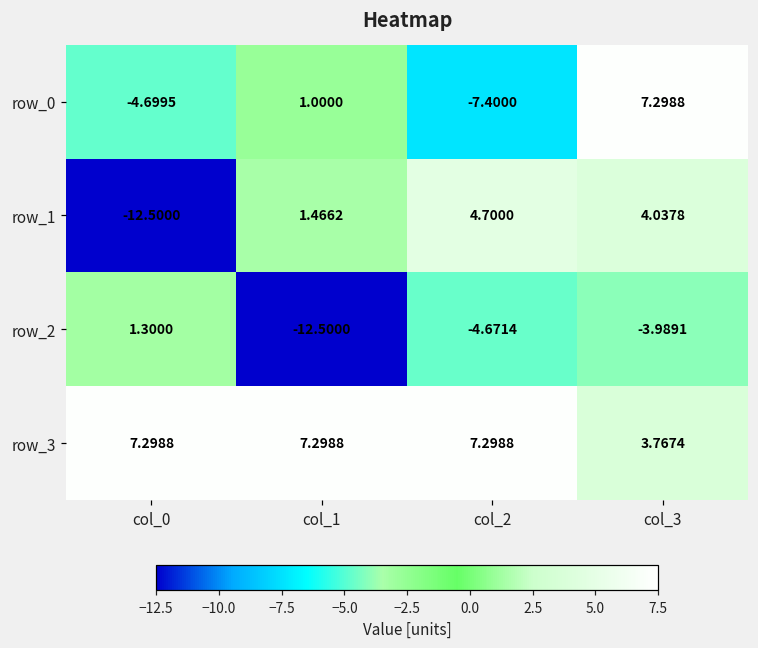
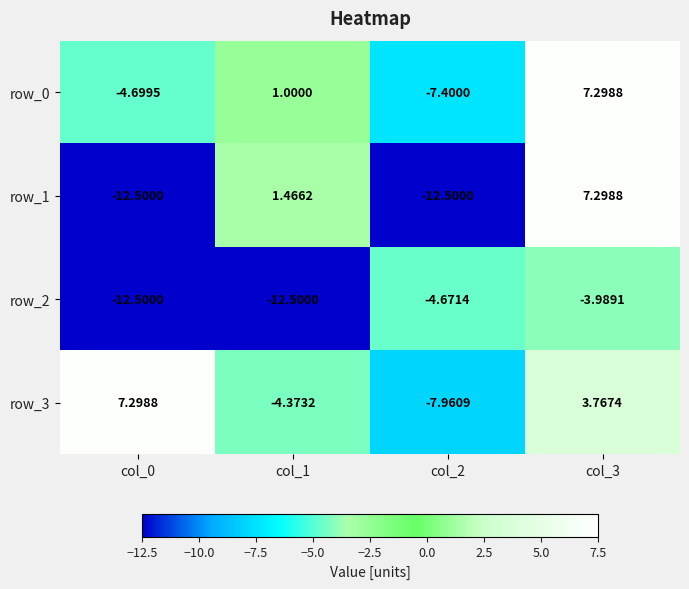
row_1, col_2: 4.7000 -> -12.5000
row_1, col_3: 4.0378 -> 7.2988
row_2, col_0: 1.3000 -> -12.5000
row_3, col_1: 7.2988 -> -4.3732
row_3, col_2: 7.2988 -> -7.9609
